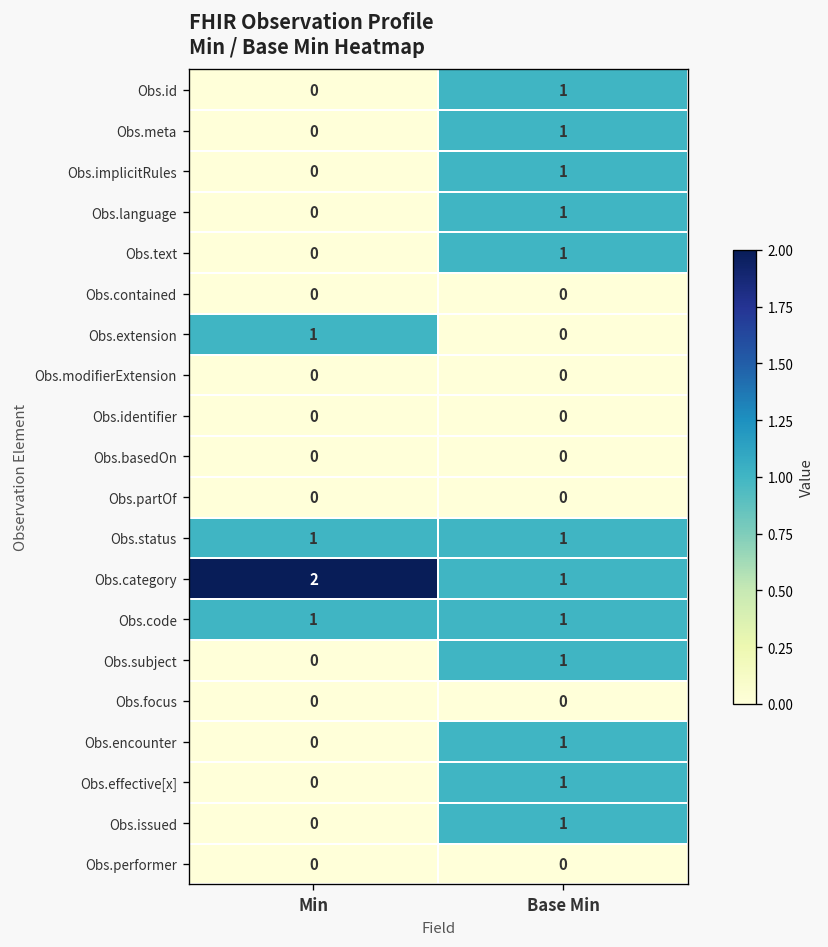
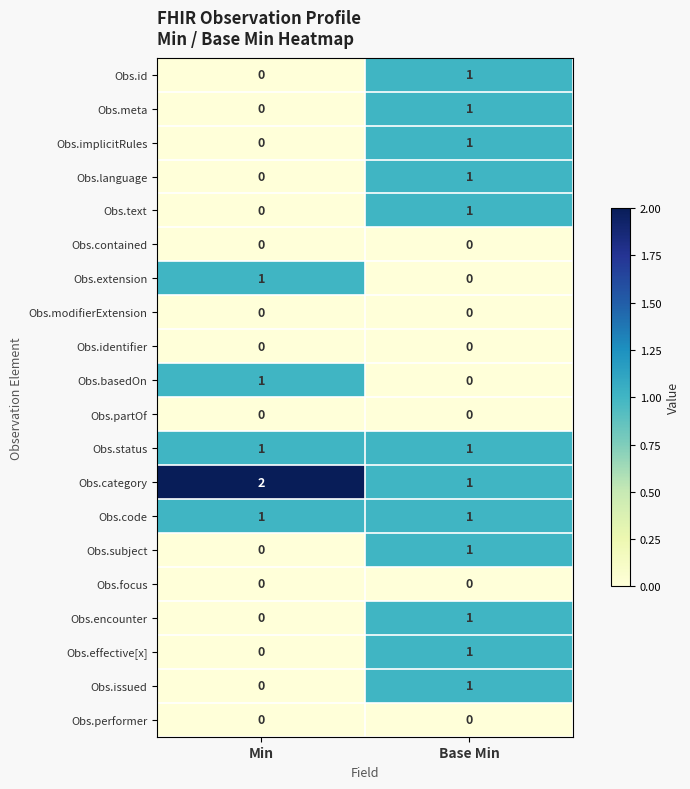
Obs.basedOn, Min: 0 -> 1
